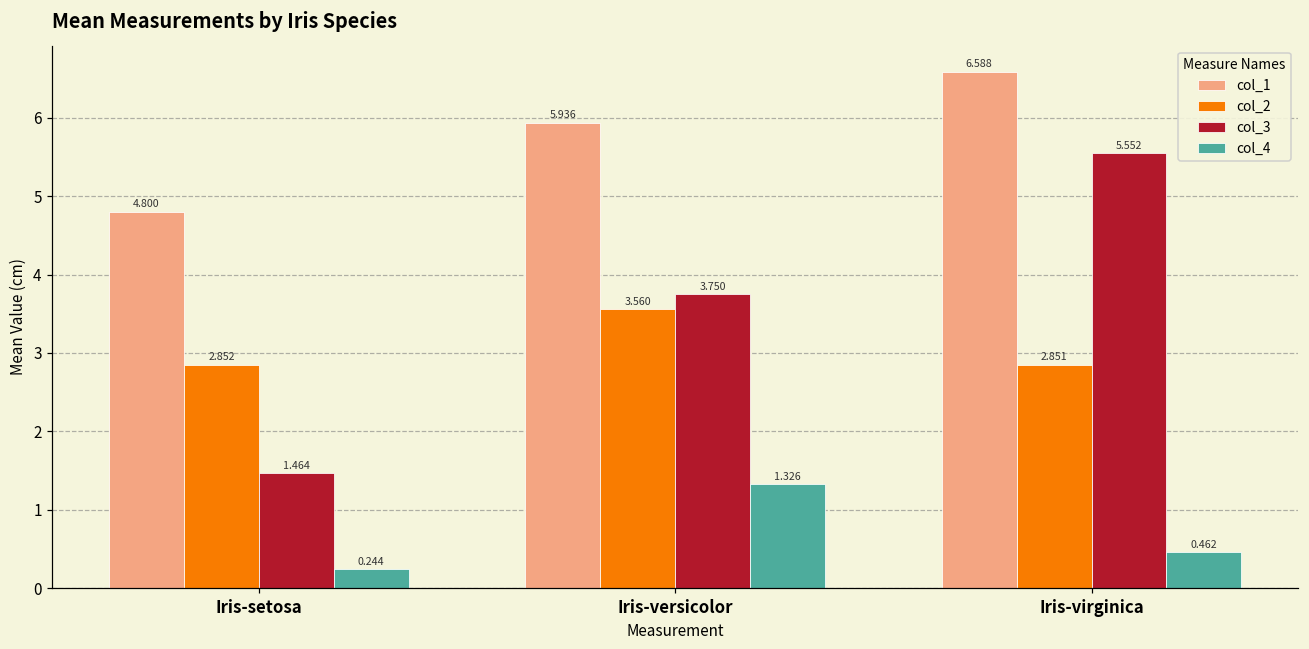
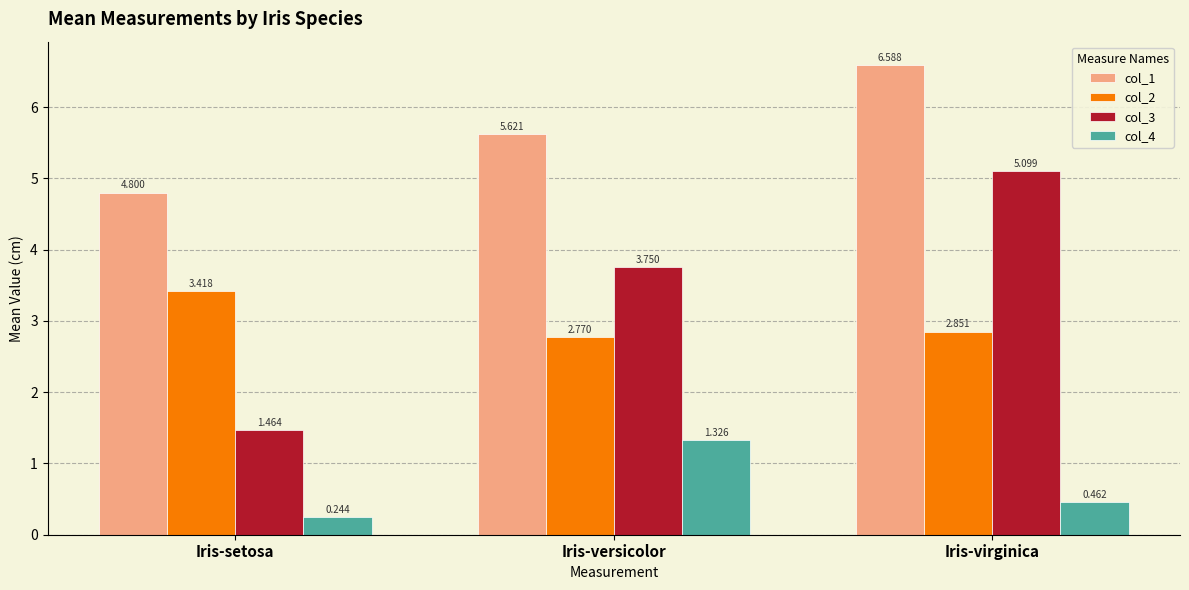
col_2, Iris-setosa: 2.852 -> 3.418
col_1, Iris-versicolor: 5.936 -> 5.621
col_2, Iris-versicolor: 3.560 -> 2.770
col_3, Iris-virginica: 5.552 -> 5.099
